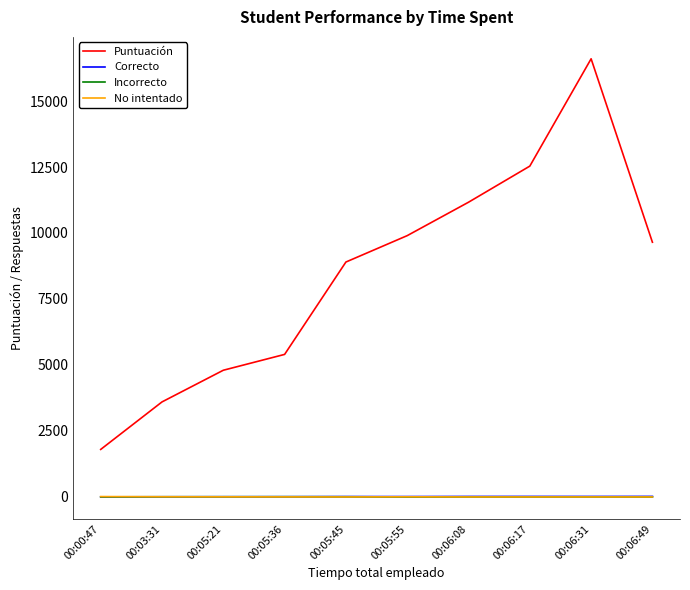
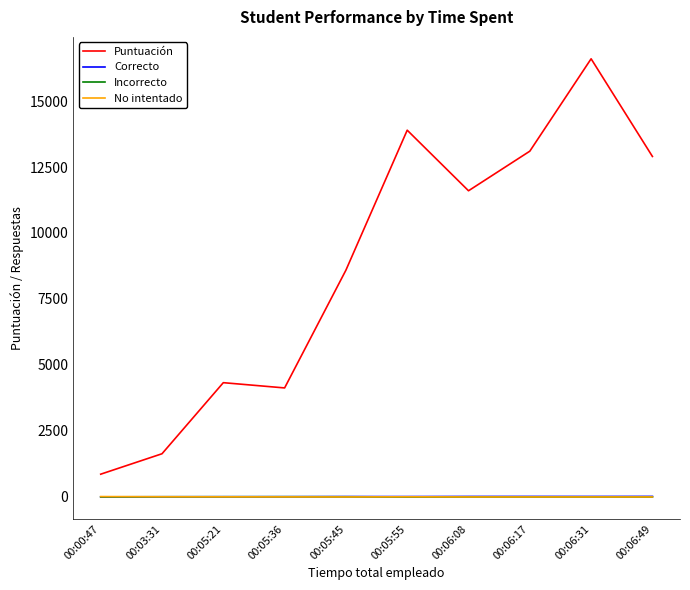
Puntuación, 00:00:47: 1800 -> 900
Puntuación, 00:03:31: 3600 -> 1600
Puntuación, 00:05:21: 4800 -> 4300
Puntuación, 00:05:36: 5400 -> 4100
Puntuación, 00:05:45: 8900 -> 8600
Puntuación, 00:05:55: 9900 -> 13900
Puntuación, 00:06:08: 11200 -> 11600
Puntuación, 00:06:17: 12500 -> 13100
Puntuación, 00:06:49: 9700 -> 12900
